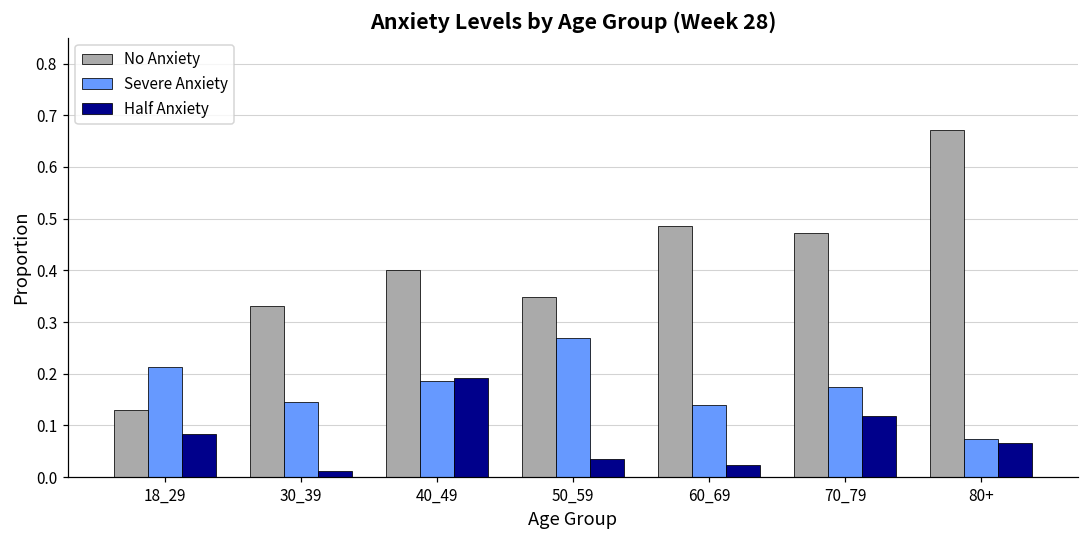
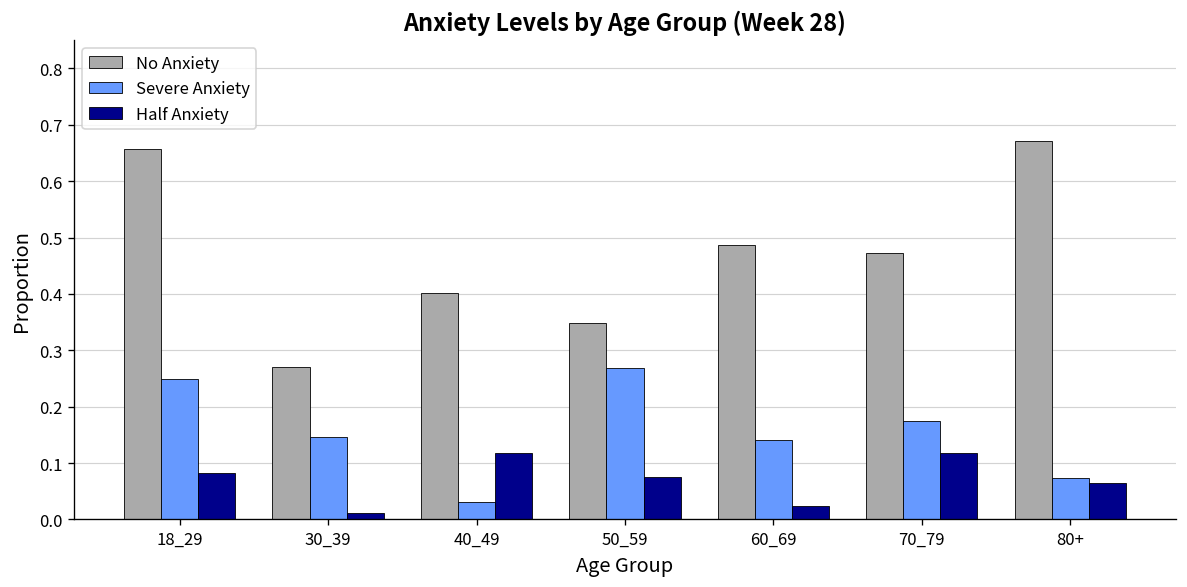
No Anxiety, 18_29: 0.13 -> 0.66
Severe Anxiety, 18_29: 0.21 -> 0.25
No Anxiety, 30_39: 0.33 -> 0.27
Severe Anxiety, 40_49: 0.19 -> 0.03
Half Anxiety, 40_49: 0.19 -> 0.12
Half Anxiety, 50_59: 0.03 -> 0.08
